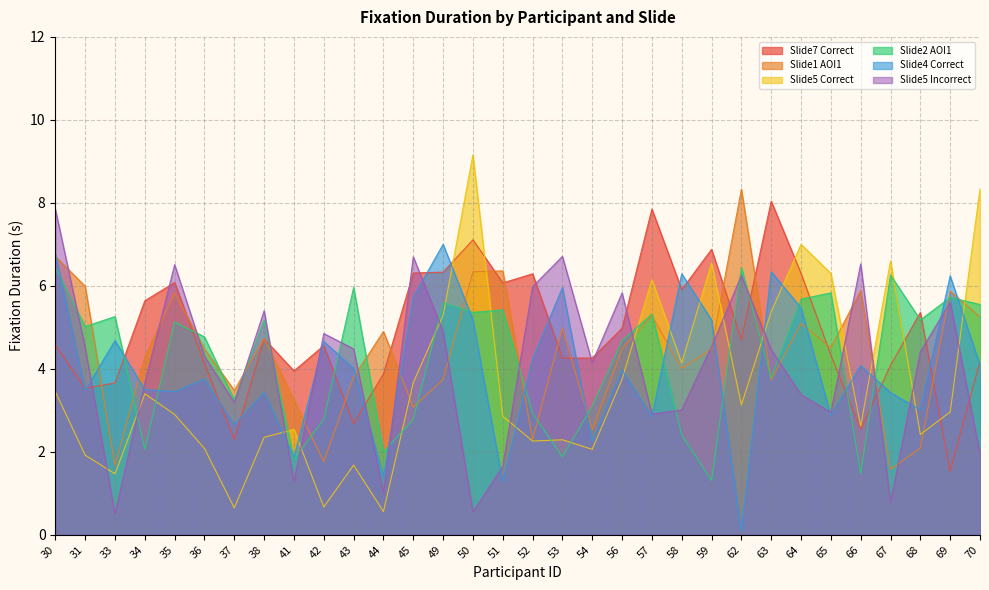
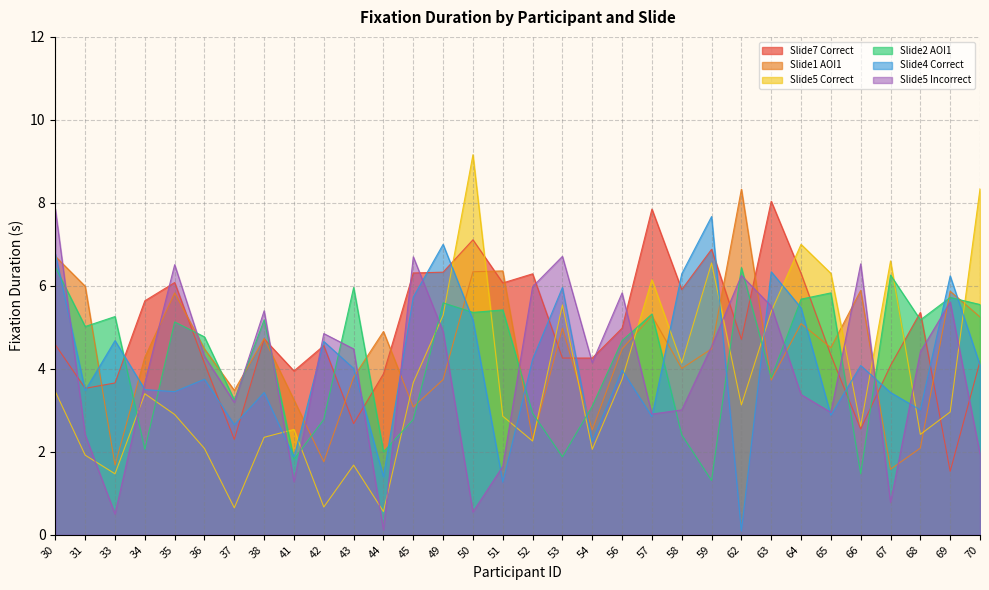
Slide5 Incorrect, 31: 4.5 -> 2.4
Slide5 Incorrect, 44: 1.0 -> 0.1
Slide5 Correct, 53: 2.3 -> 5.5
Slide4 Correct, 59: 5.2 -> 7.7
Slide5 Incorrect, 63: 4.5 -> 5.5
